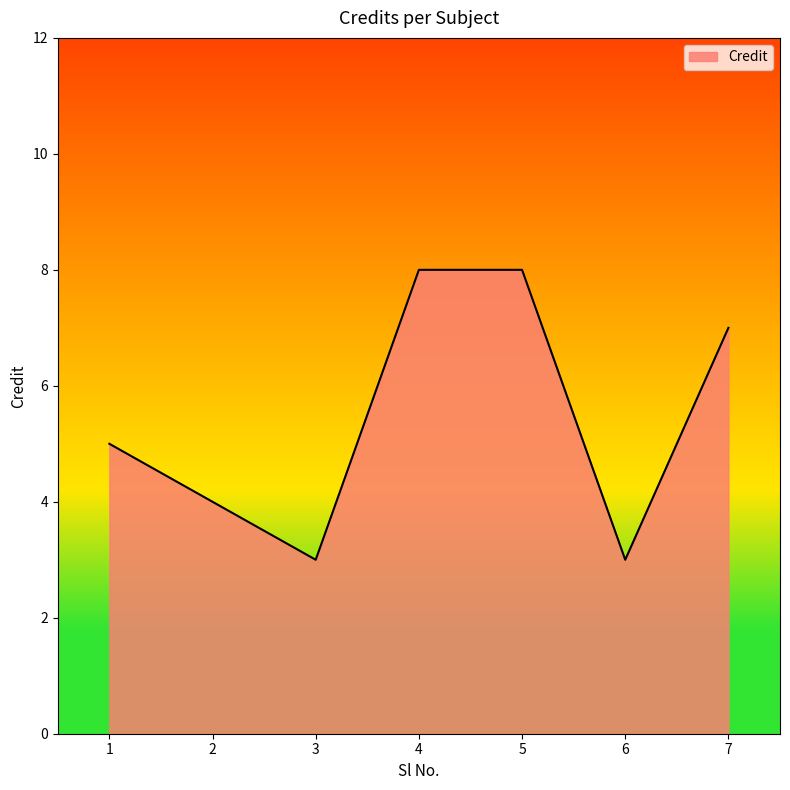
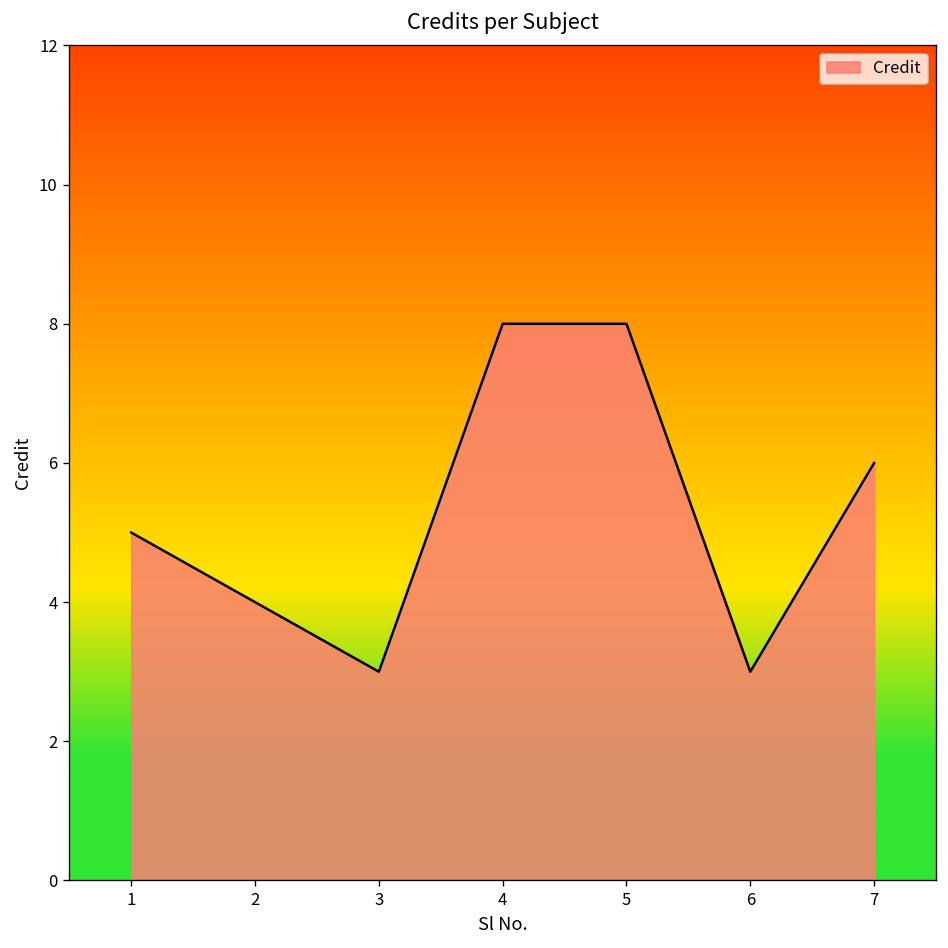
7: 7 -> 6
